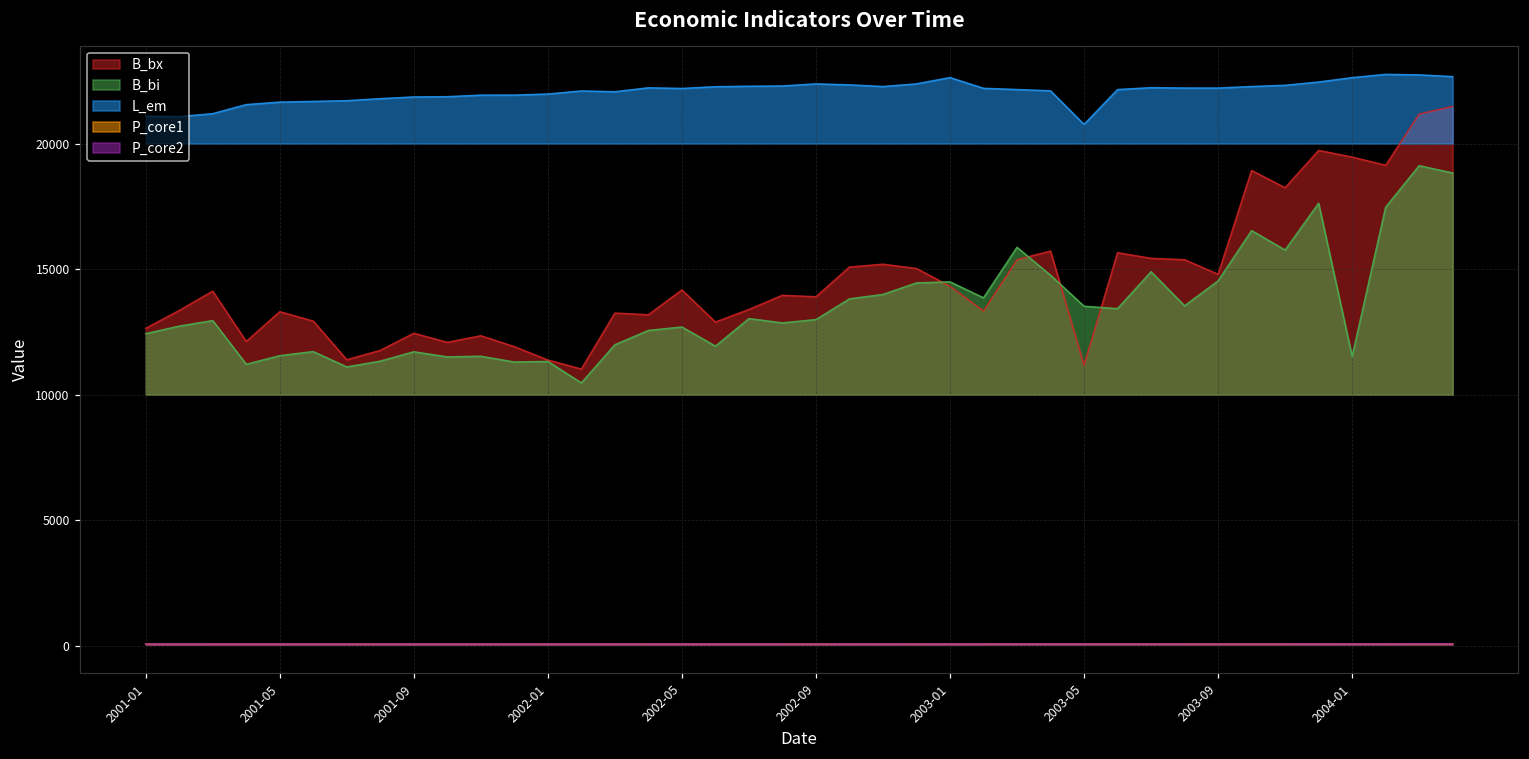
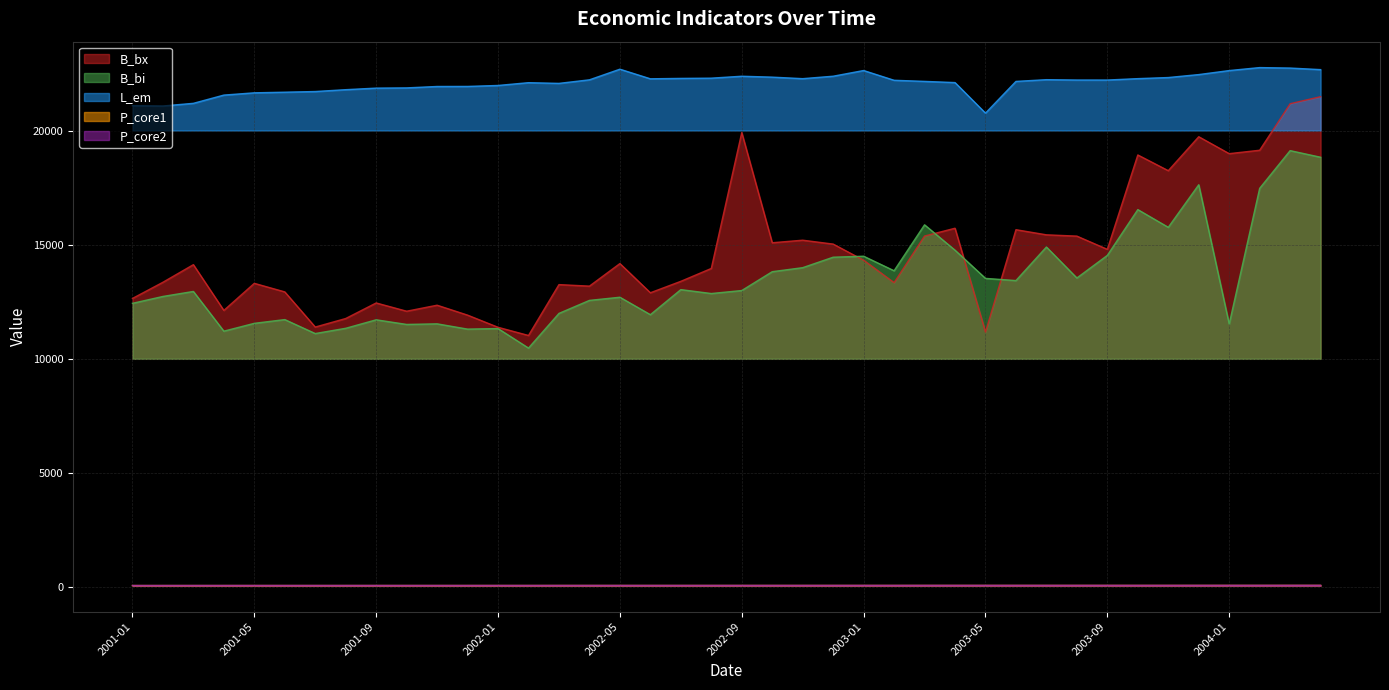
L_em, 2002-05: 22200 -> 22700
B_bx, 2002-09: 13900 -> 19900
B_bx, 2004-01: 19500 -> 19000
